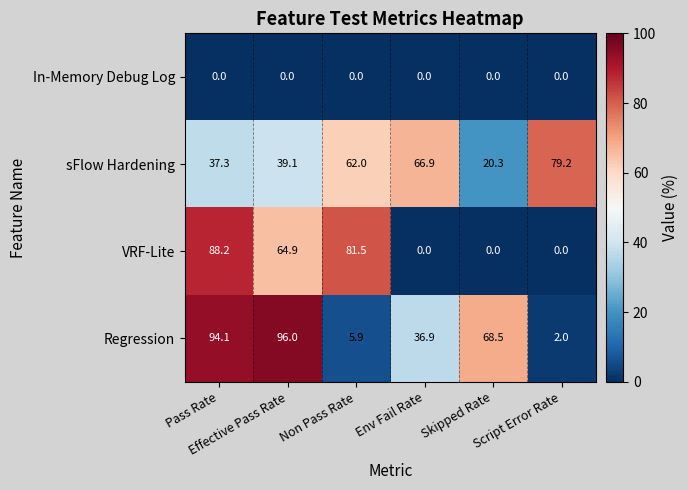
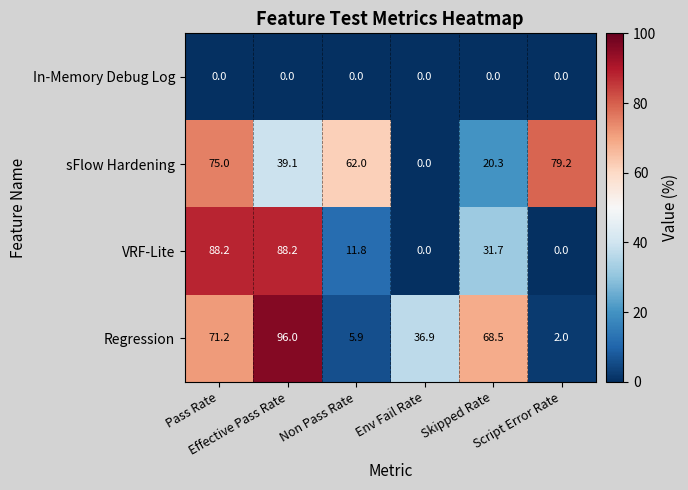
sFlow Hardening, Pass Rate: 37.3 -> 75.0
sFlow Hardening, Env Fail Rate: 66.9 -> 0.0
VRF-Lite, Effective Pass Rate: 64.9 -> 88.2
VRF-Lite, Non Pass Rate: 81.5 -> 11.8
VRF-Lite, Skipped Rate: 0.0 -> 31.7
Regression, Pass Rate: 94.1 -> 71.2
